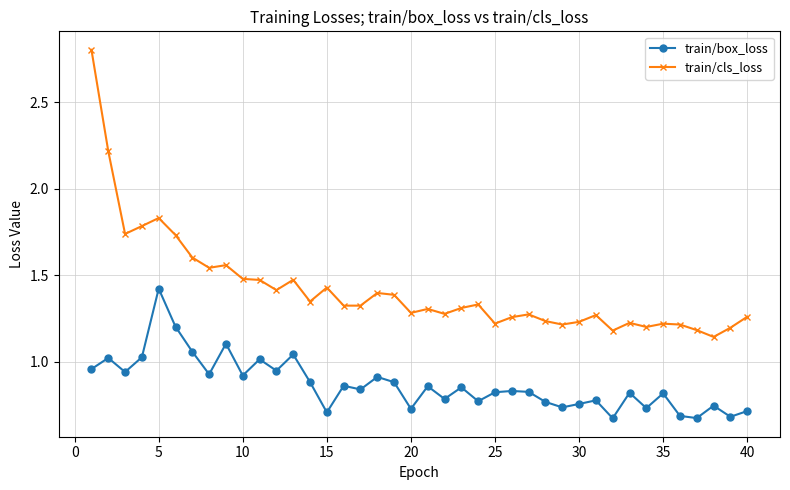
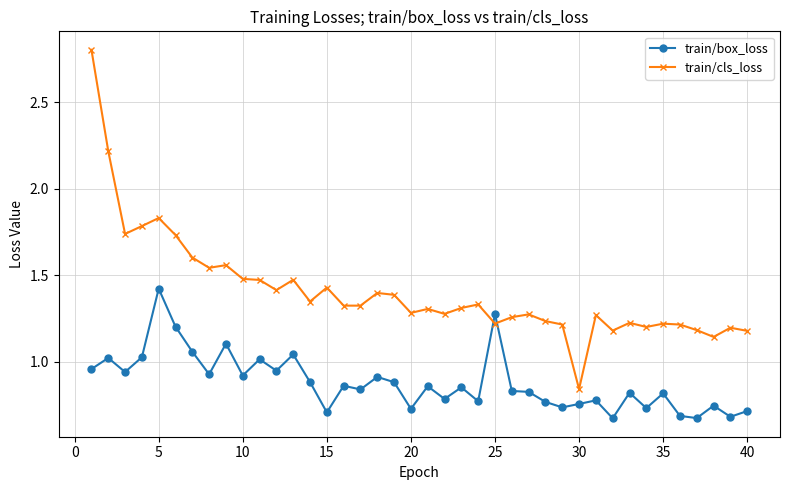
train/box_loss, 25: 0.82 -> 1.28
train/cls_loss, 30: 1.23 -> 0.84
train/cls_loss, 40: 1.26 -> 1.18
